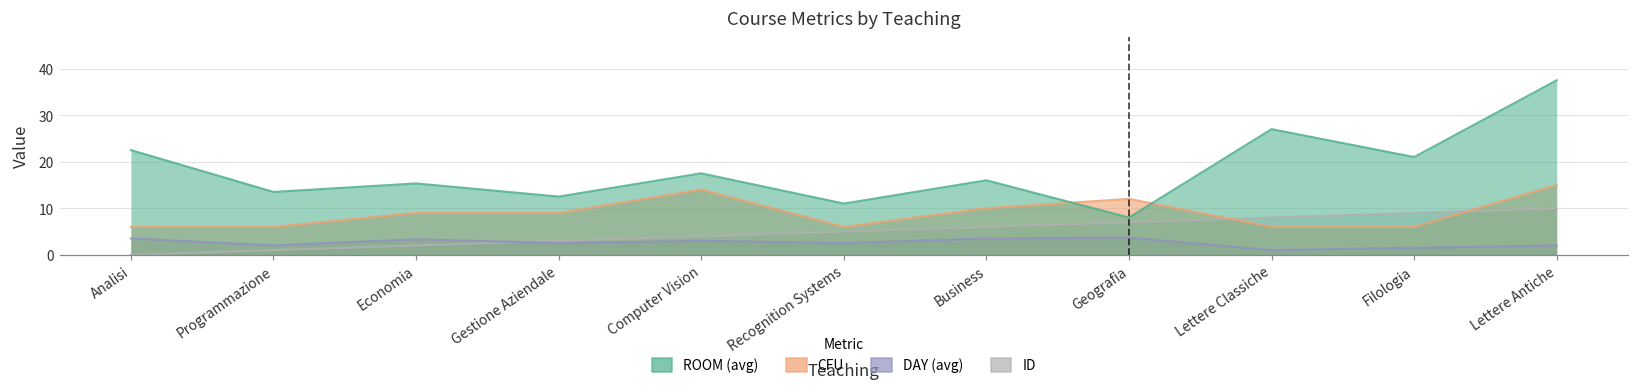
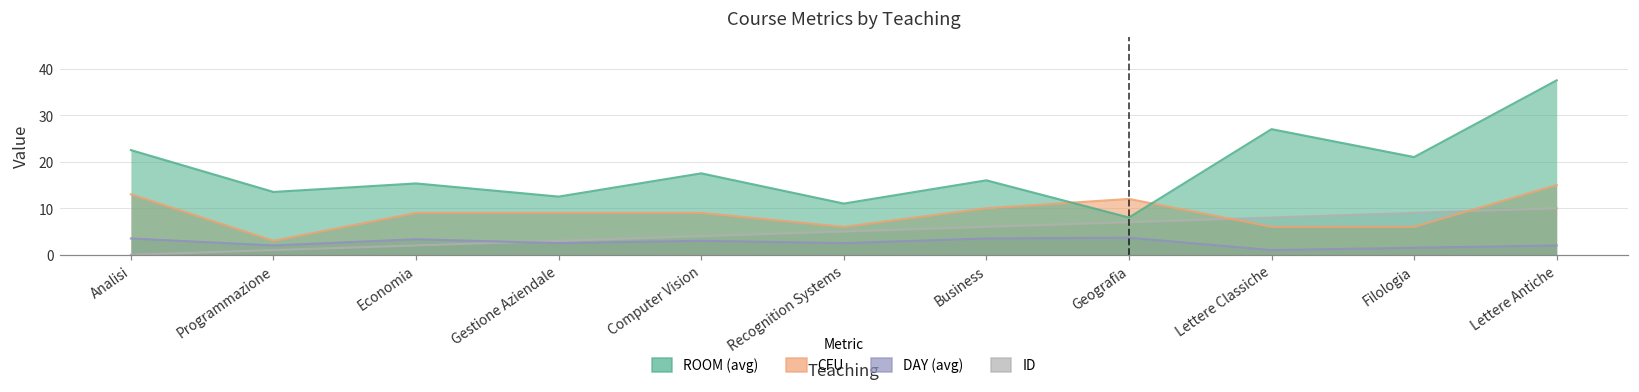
CFU, Analisi: 6 -> 13
CFU, Programmazione: 6 -> 3
CFU, Computer Vision: 14 -> 9
